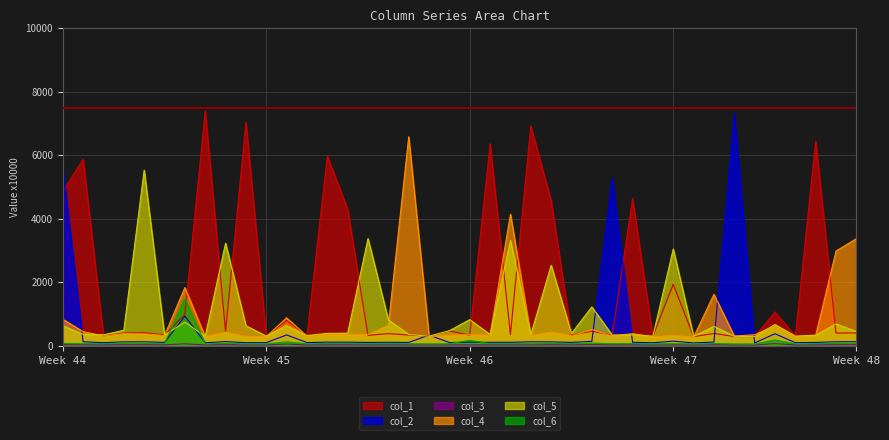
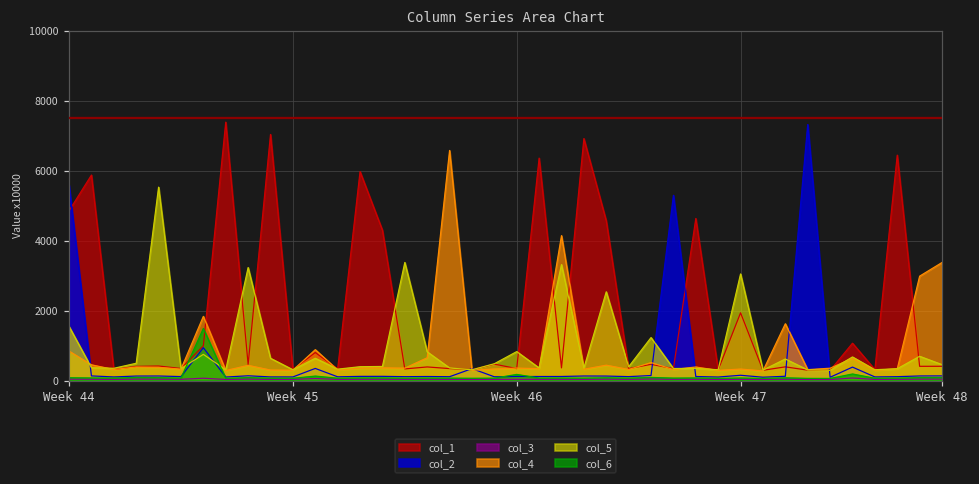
col_5, Week 44: 600 -> 1500
